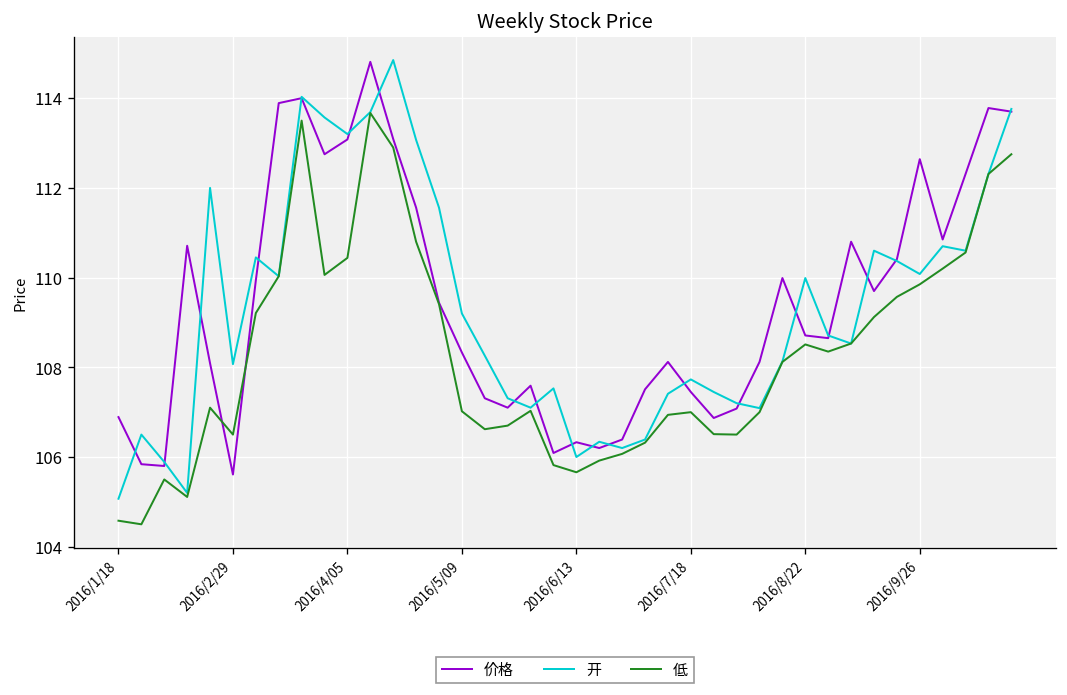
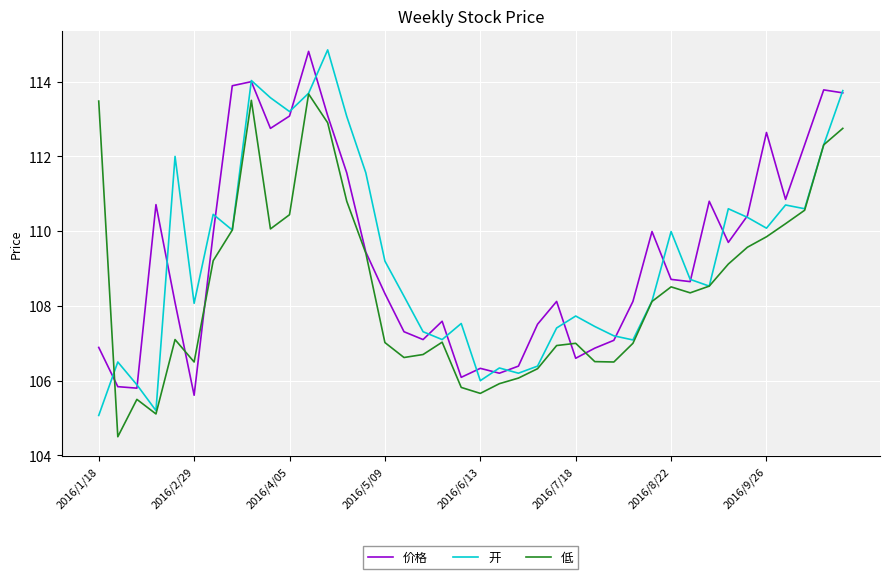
低, 2016/1/18: 104.6 -> 113.5
价格, 2016/7/18: 107.5 -> 106.6
